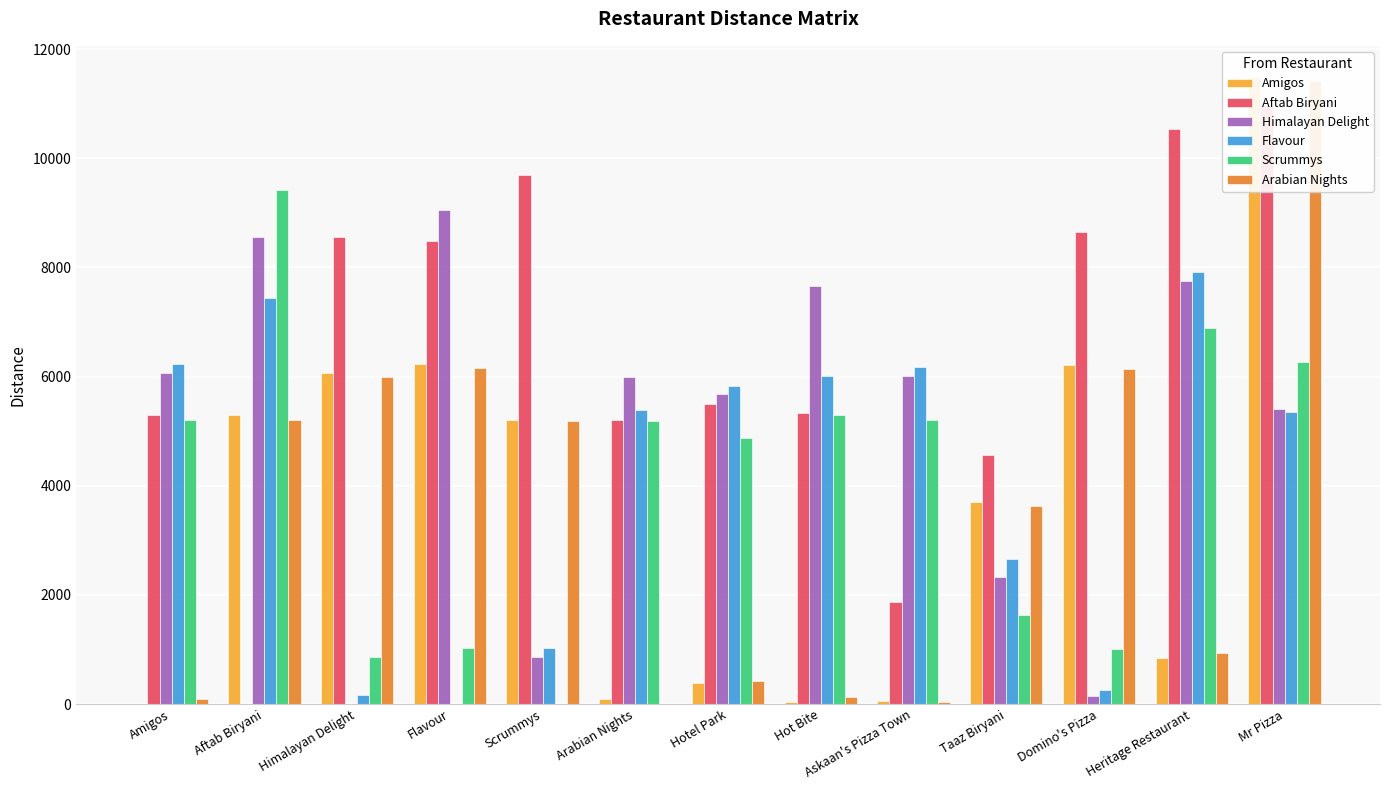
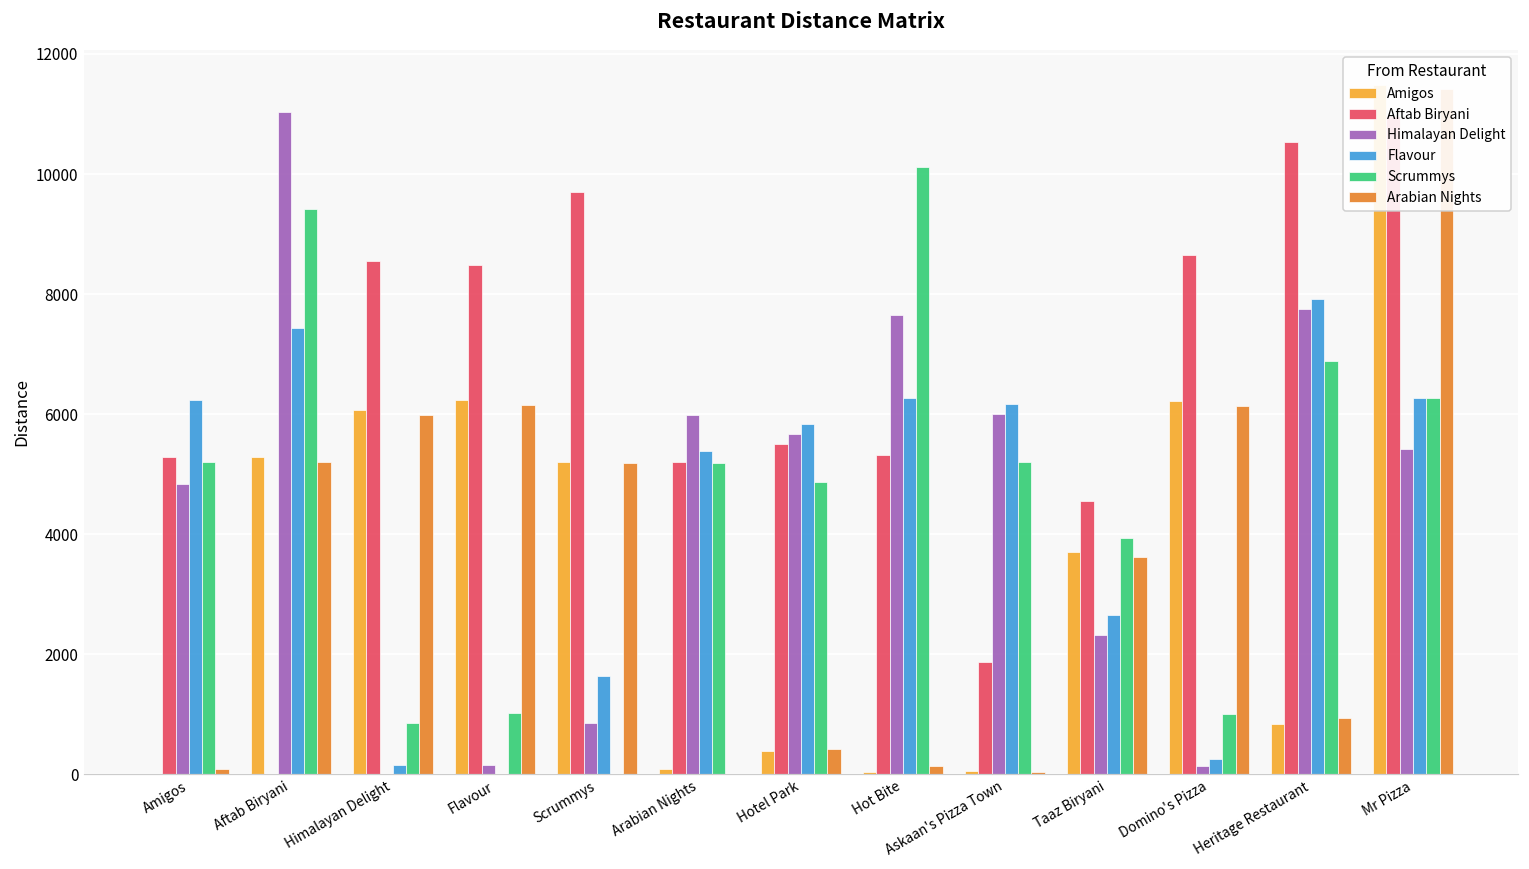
Himalayan Delight, Amigos: 6100 -> 4800
Himalayan Delight, Aftab Biryani: 8600 -> 11000
Himalayan Delight, Flavour: 9100 -> 200
Flavour, Scrummys: 1000 -> 1600
Flavour, Hot Bite: 6000 -> 6300
Scrummys, Hot Bite: 5300 -> 10100
Scrummys, Taaz Biryani: 1600 -> 3900
Flavour, Mr Pizza: 5300 -> 6300
